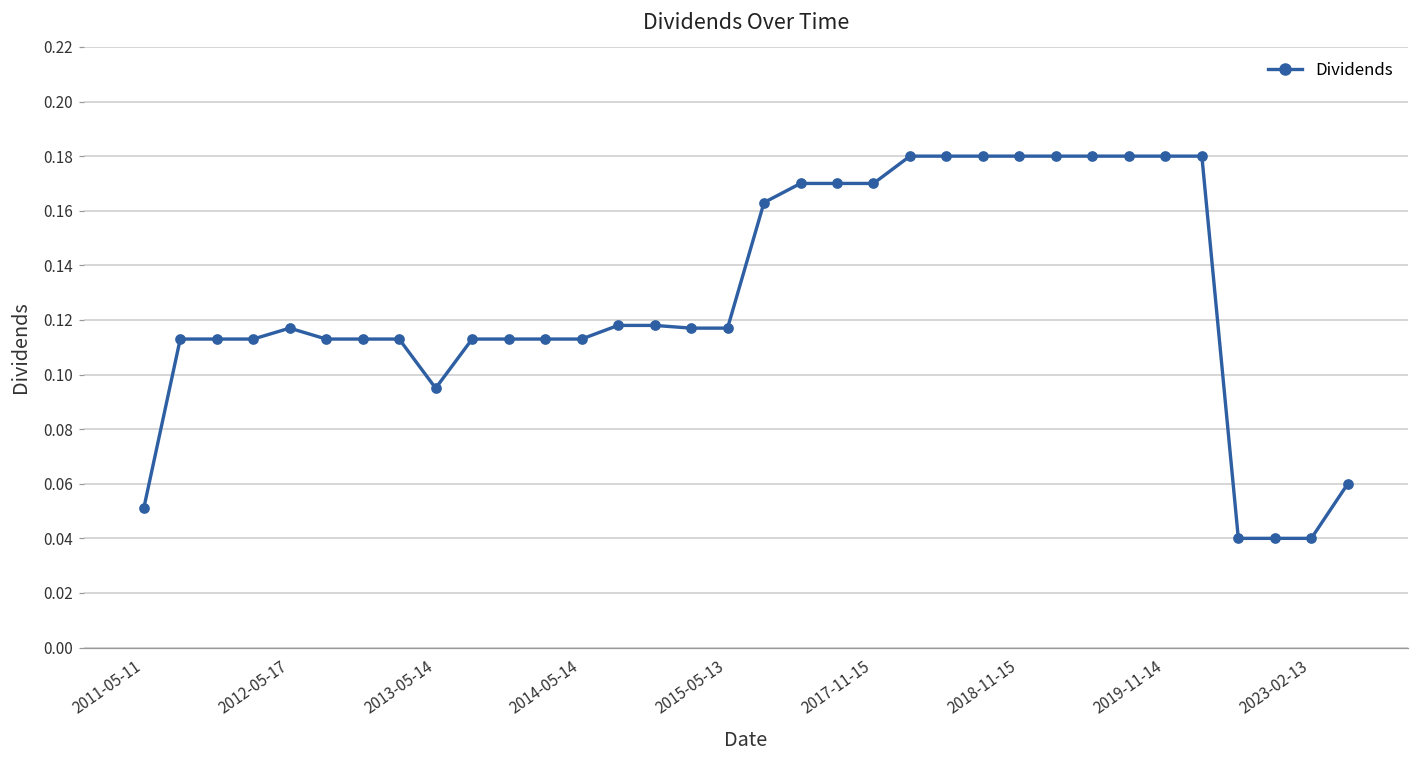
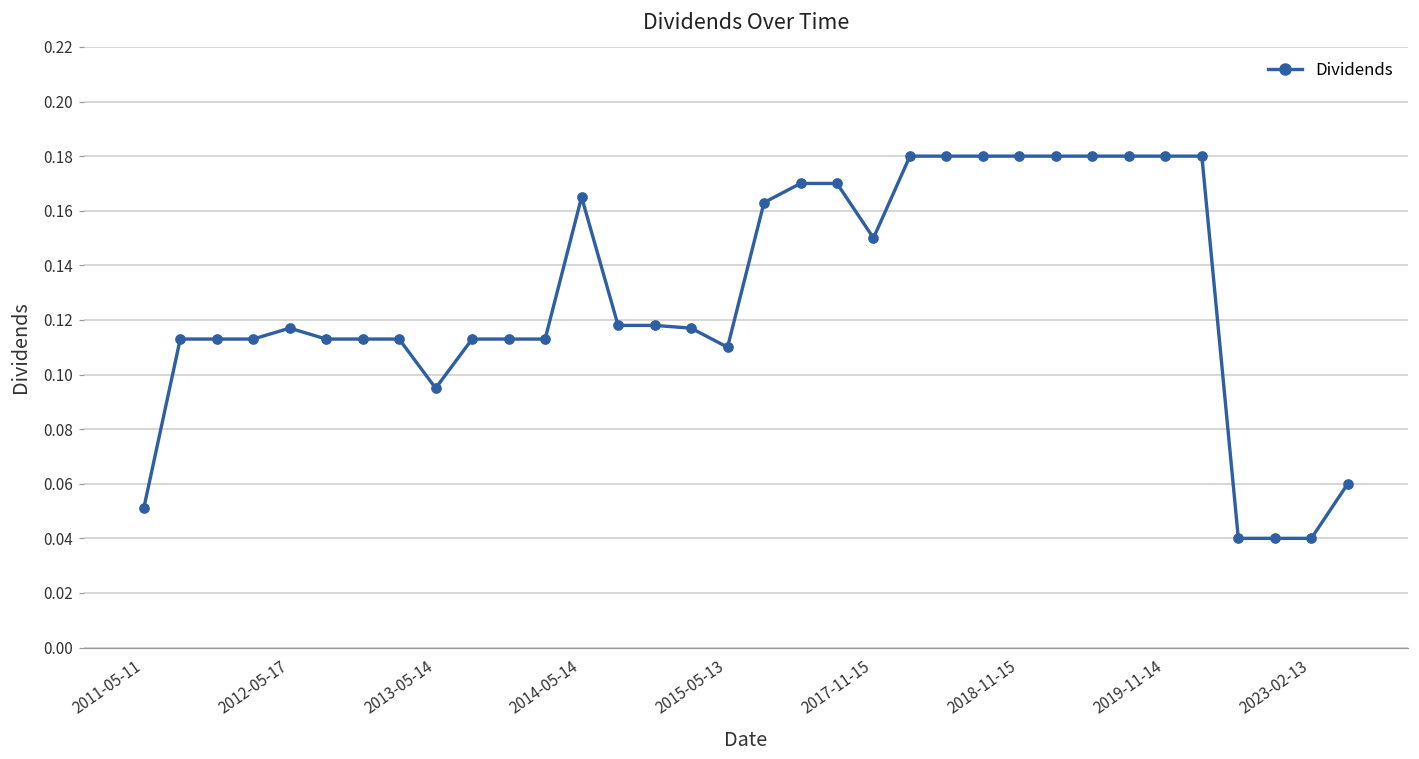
2014-05-14: 0.113 -> 0.165
2015-05-13: 0.117 -> 0.110
2017-11-15: 0.17 -> 0.15
